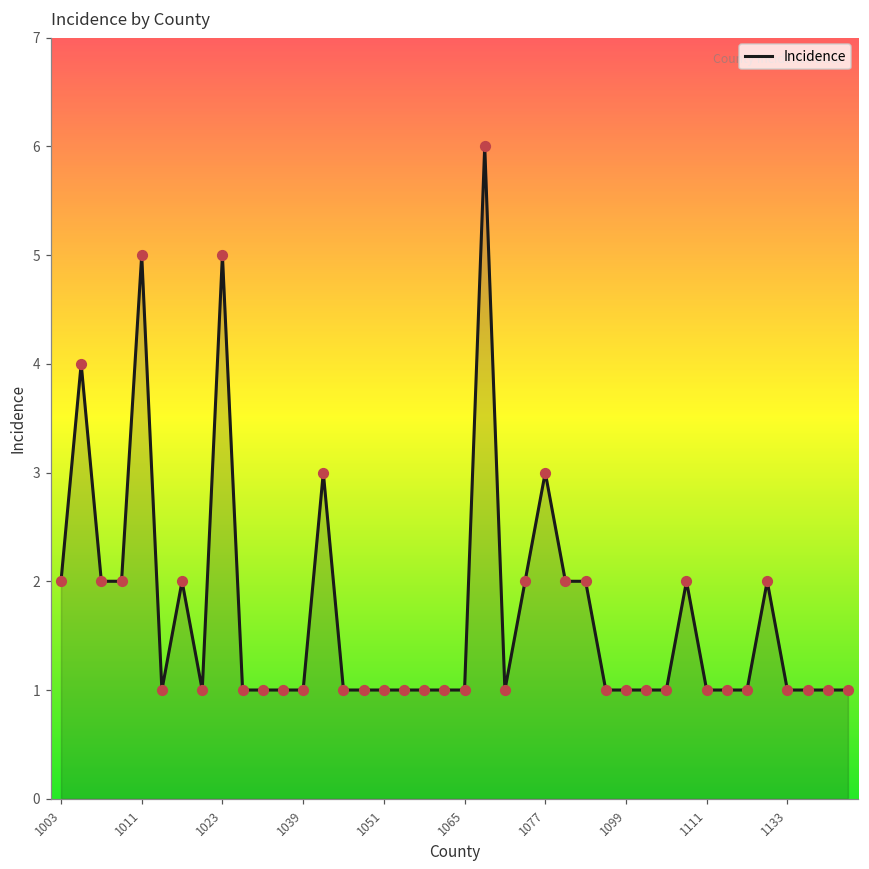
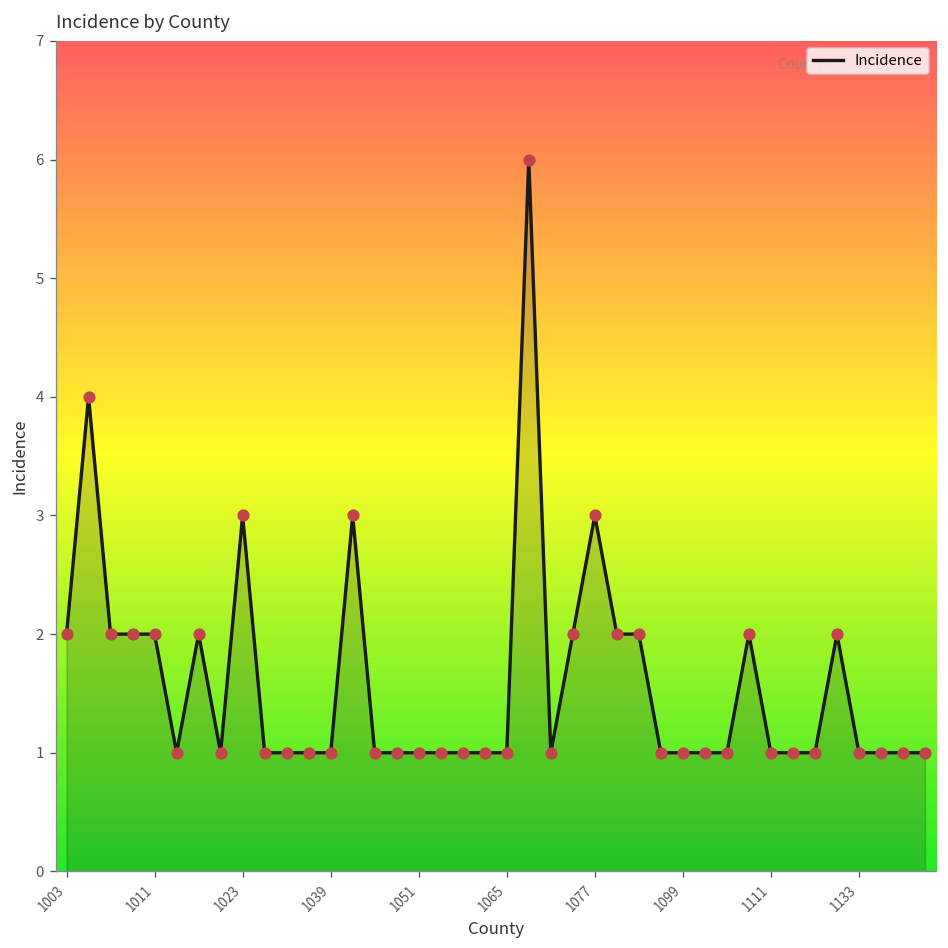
1011: 5 -> 2
1023: 5 -> 3
